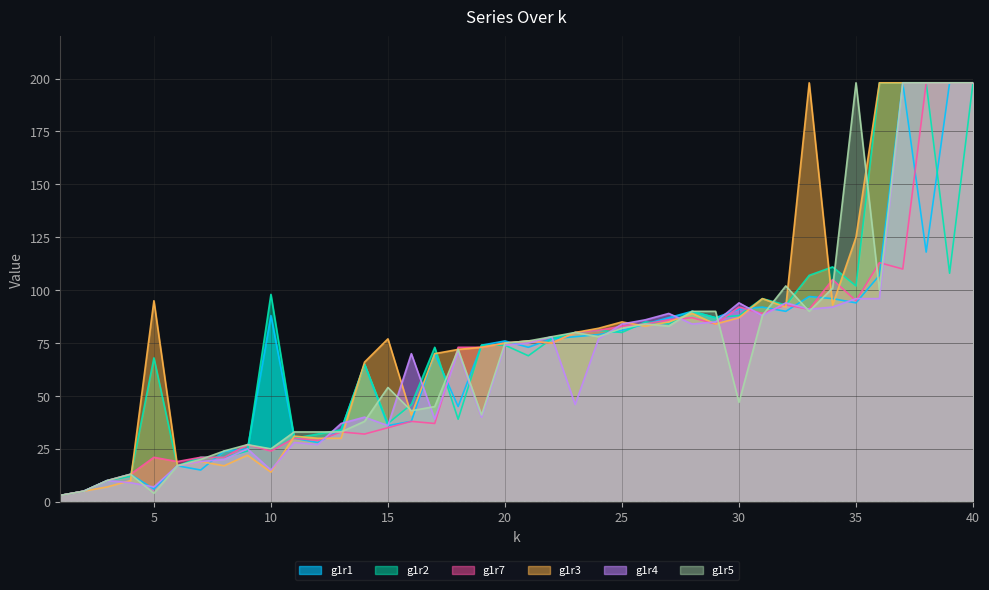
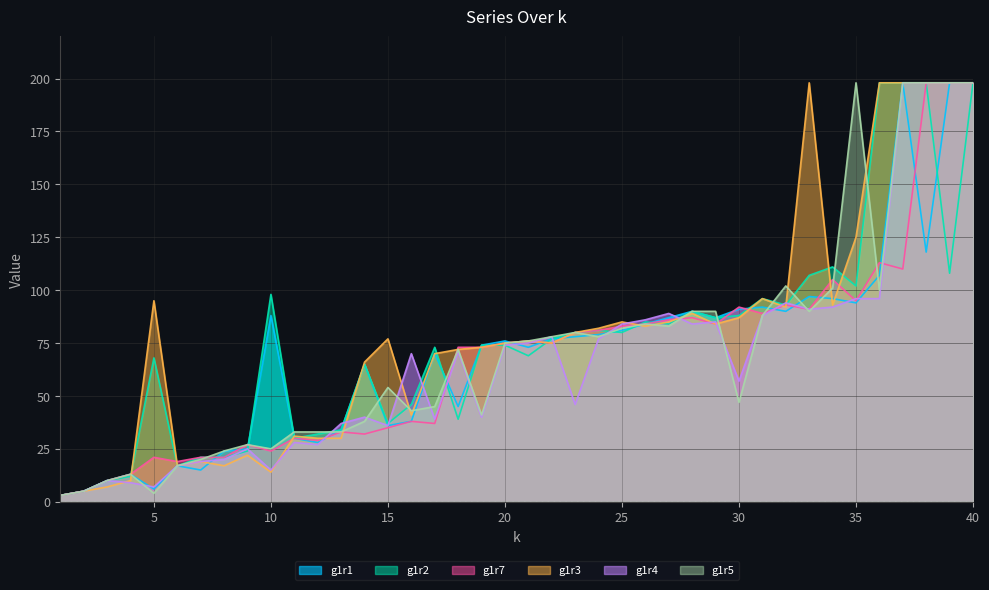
g1r4, 30: 94 -> 57
